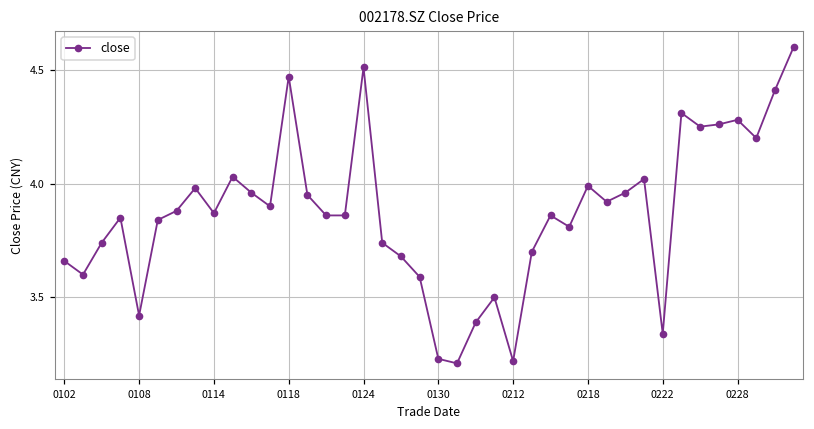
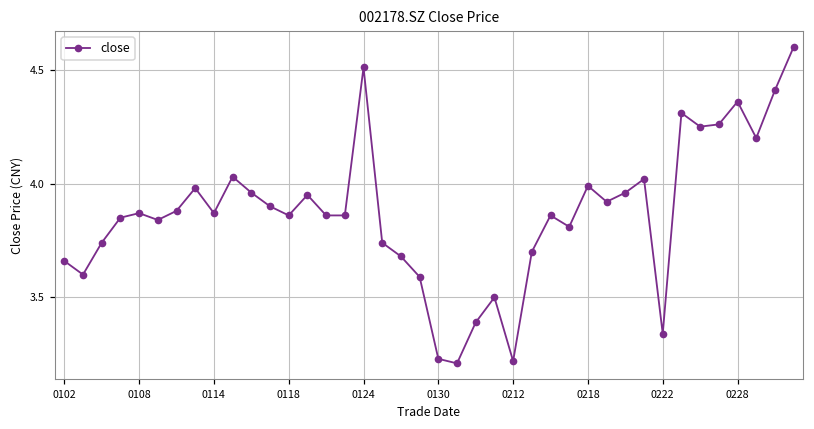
0108: 3.42 -> 3.87
0118: 4.47 -> 3.86
0228: 4.28 -> 4.36
